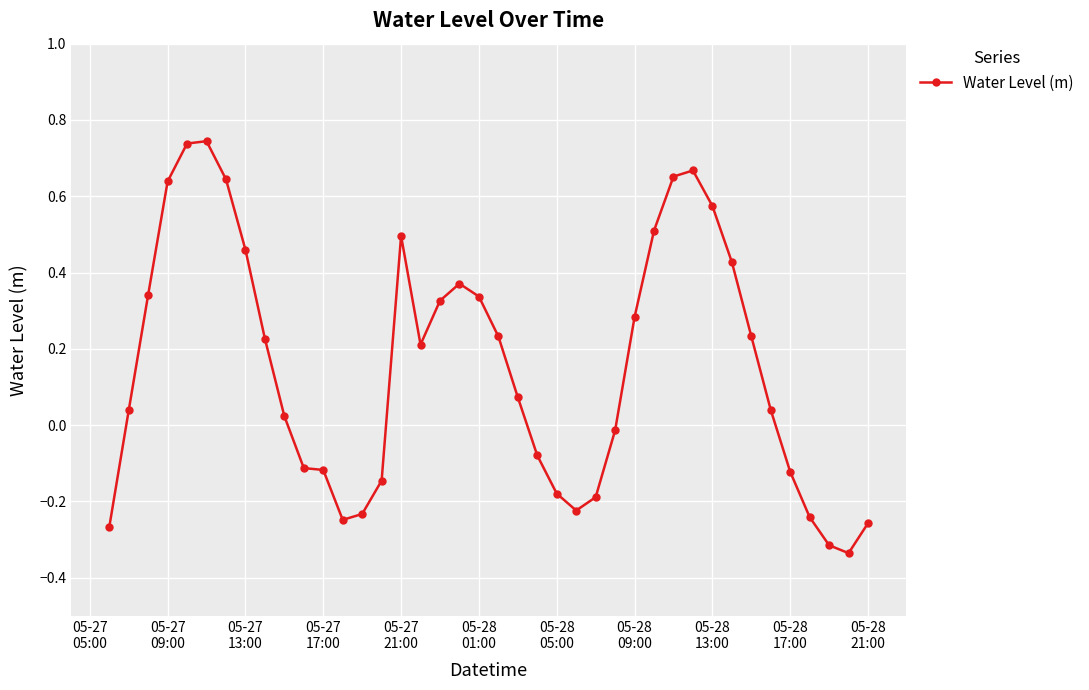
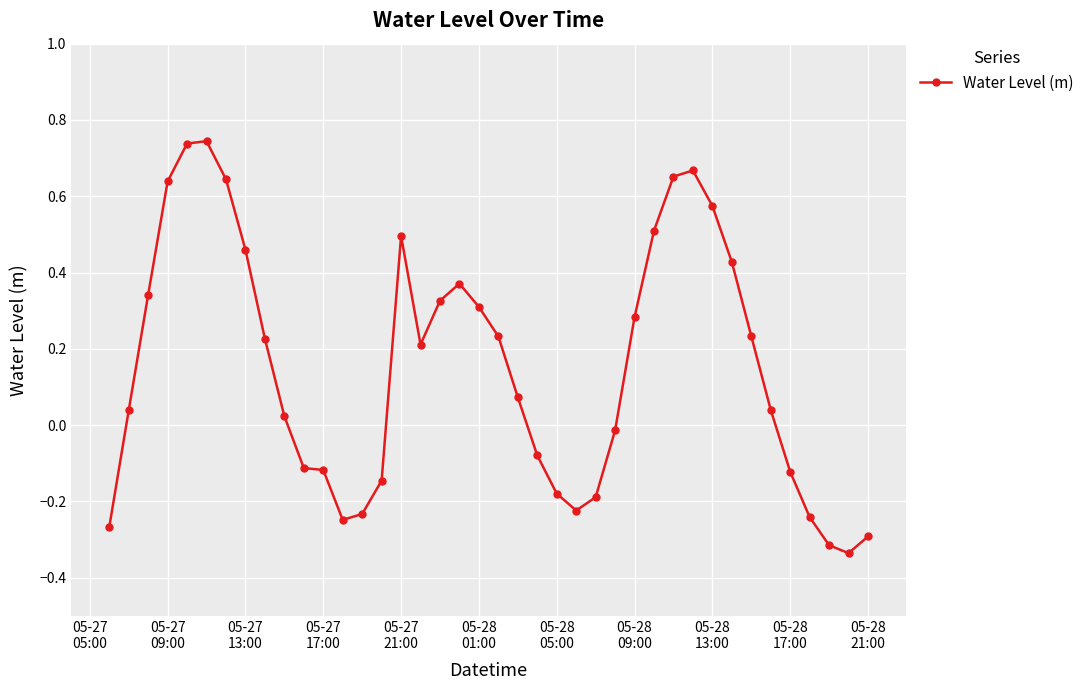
05-28 01:00: 0.34 -> 0.31
05-28 21:00: -0.26 -> -0.29
